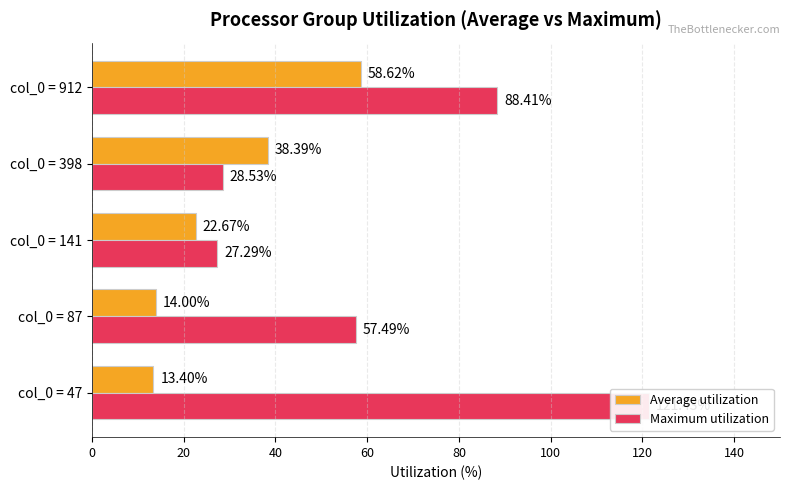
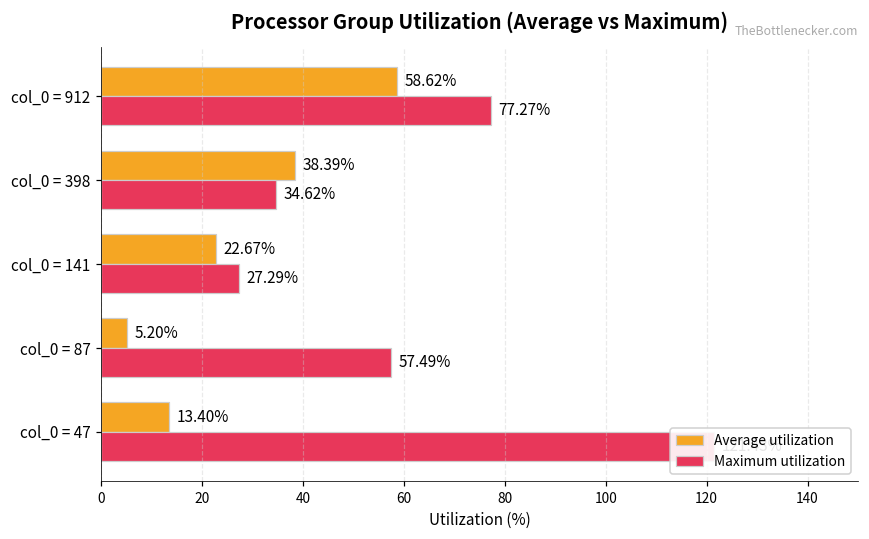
Maximum utilization, col_0 = 912: 88.41% -> 77.27%
Maximum utilization, col_0 = 398: 28.53% -> 34.62%
Average utilization, col_0 = 87: 14.00% -> 5.20%
